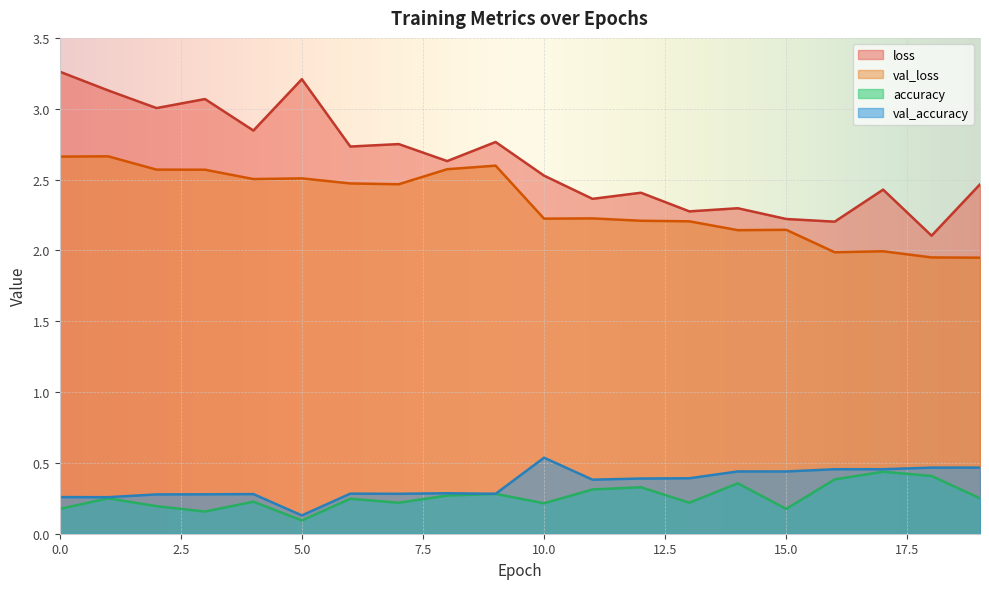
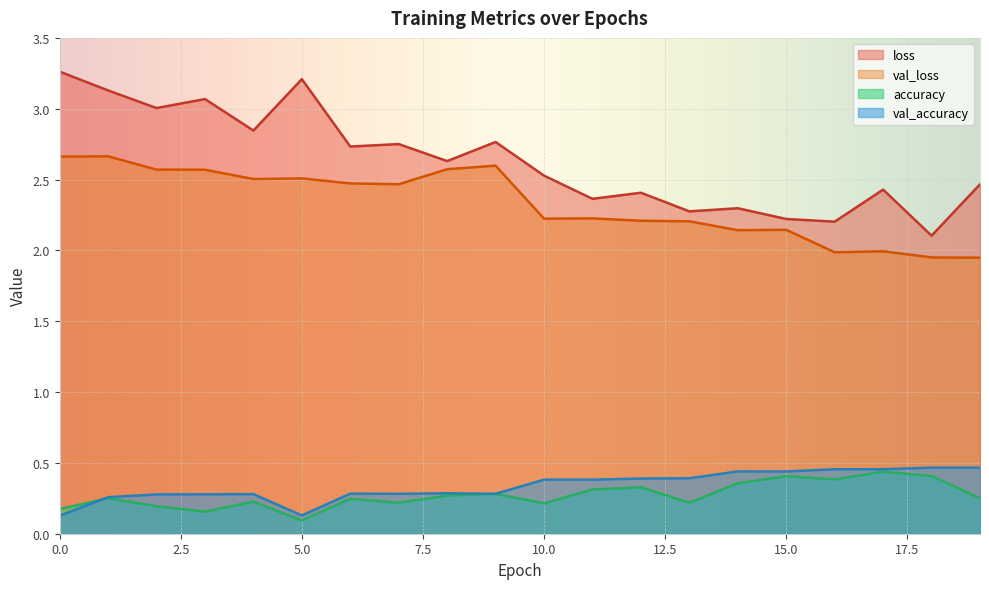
val_accuracy, 0.0: 0.26 -> 0.13
val_accuracy, 10.0: 0.54 -> 0.38
accuracy, 15.0: 0.18 -> 0.41
